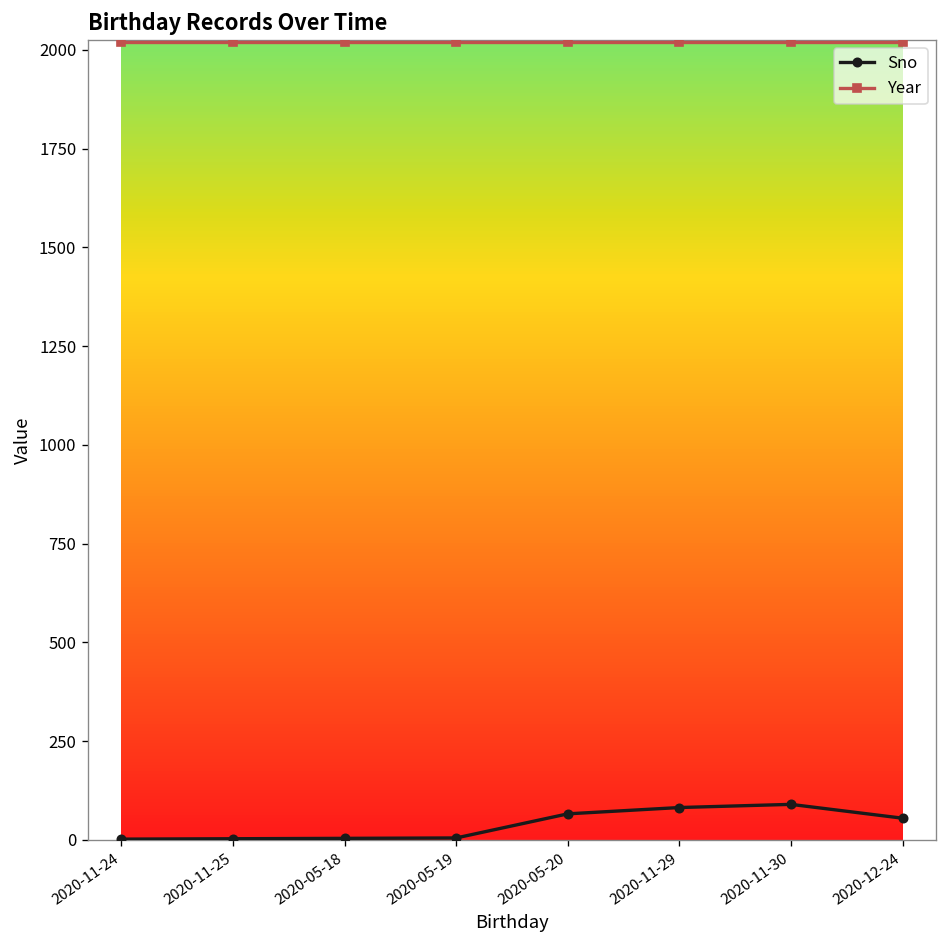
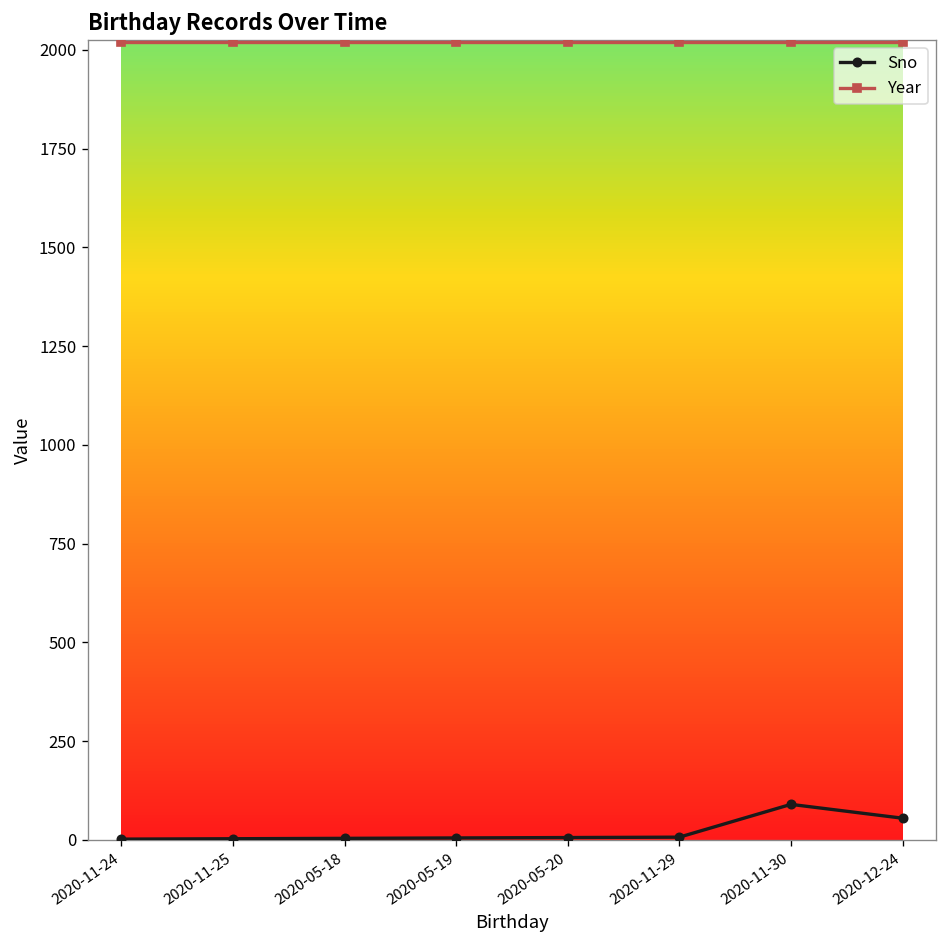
Sno, 2020-05-20: 70 -> 10
Sno, 2020-11-29: 80 -> 10
